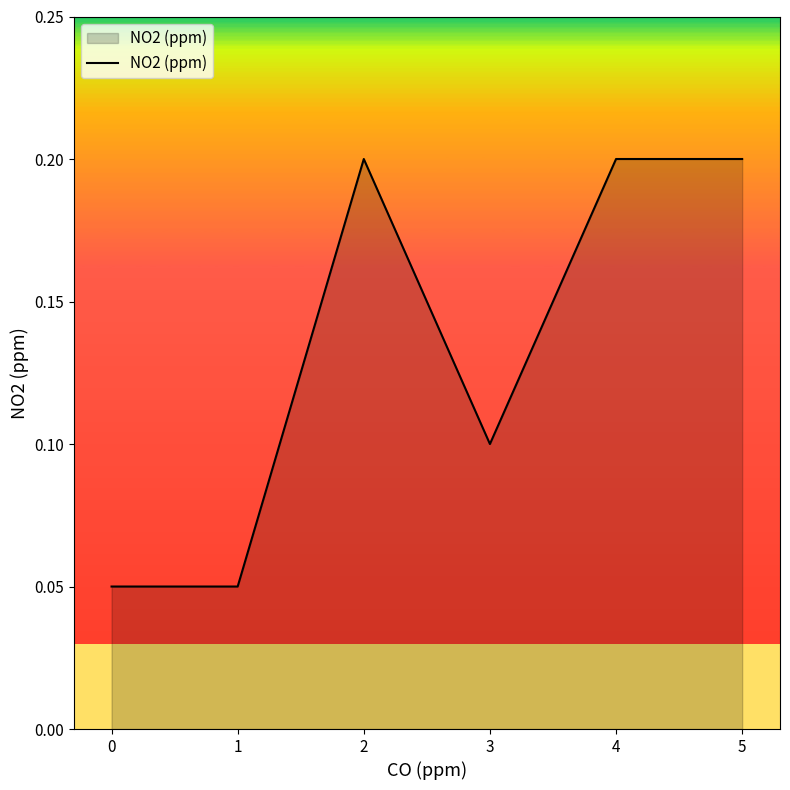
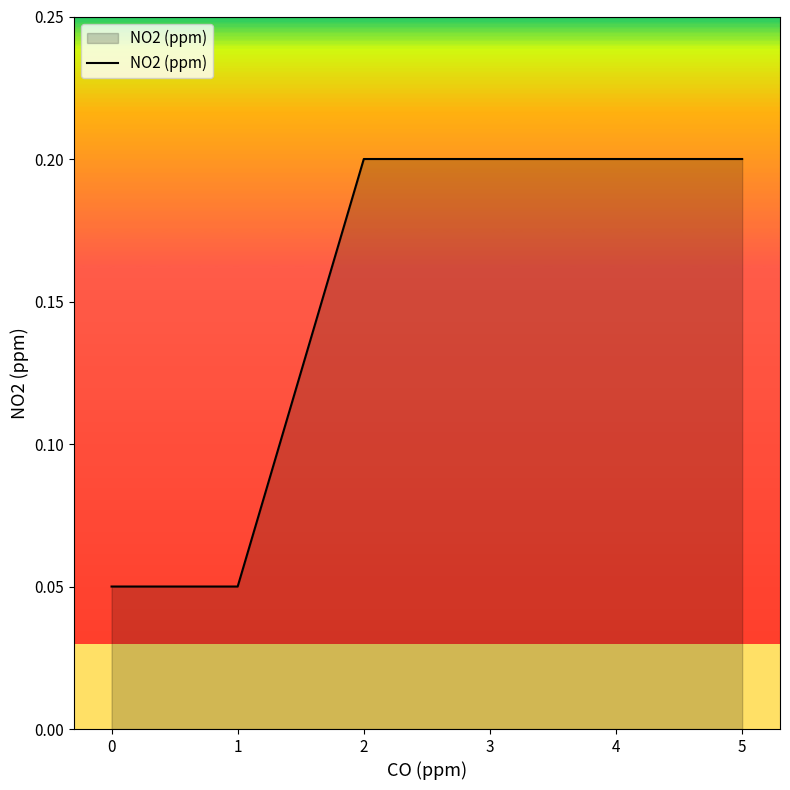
3: 0.1 -> 0.2
